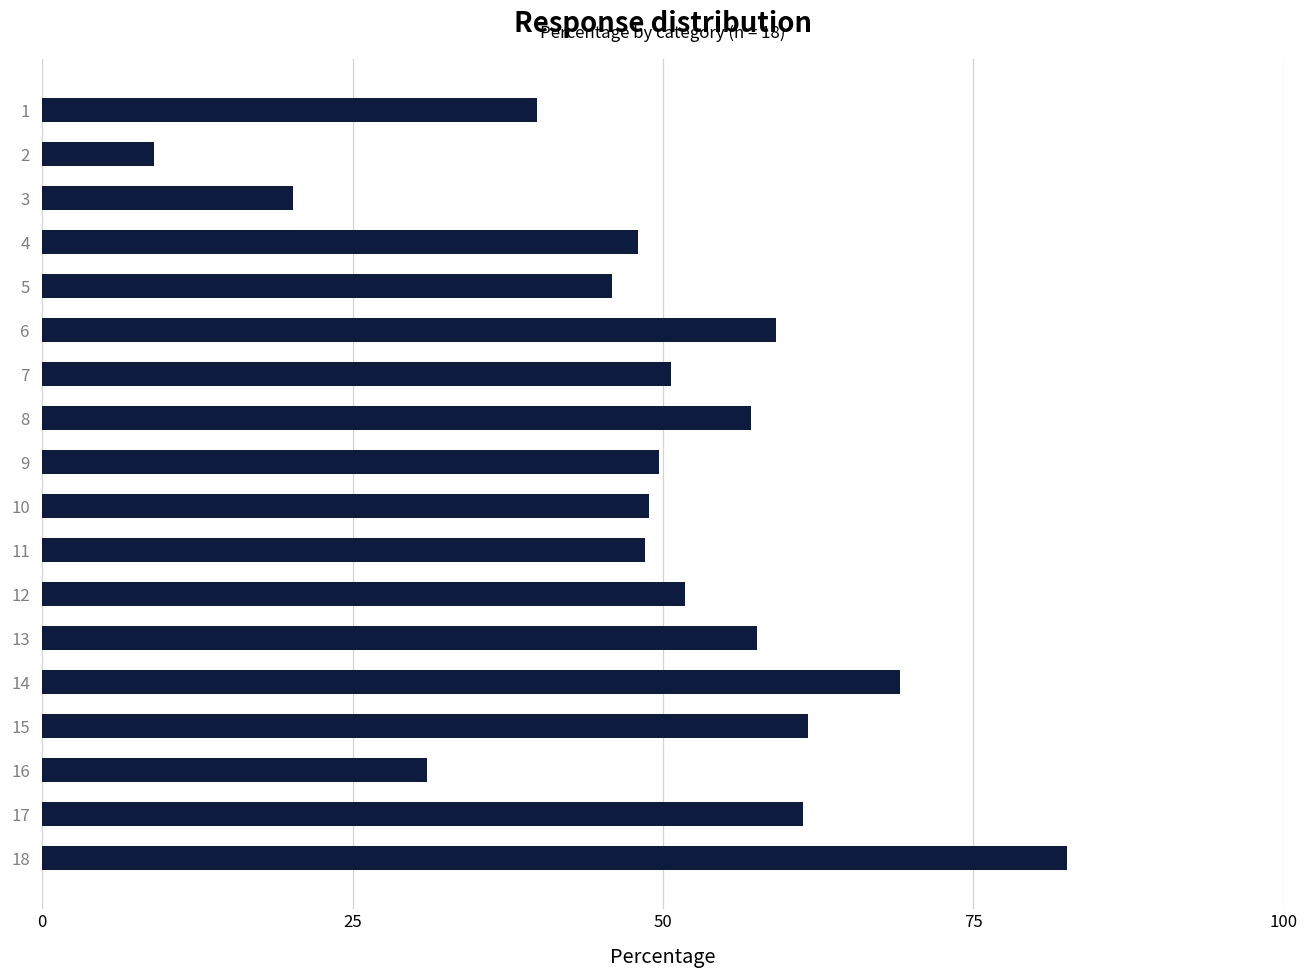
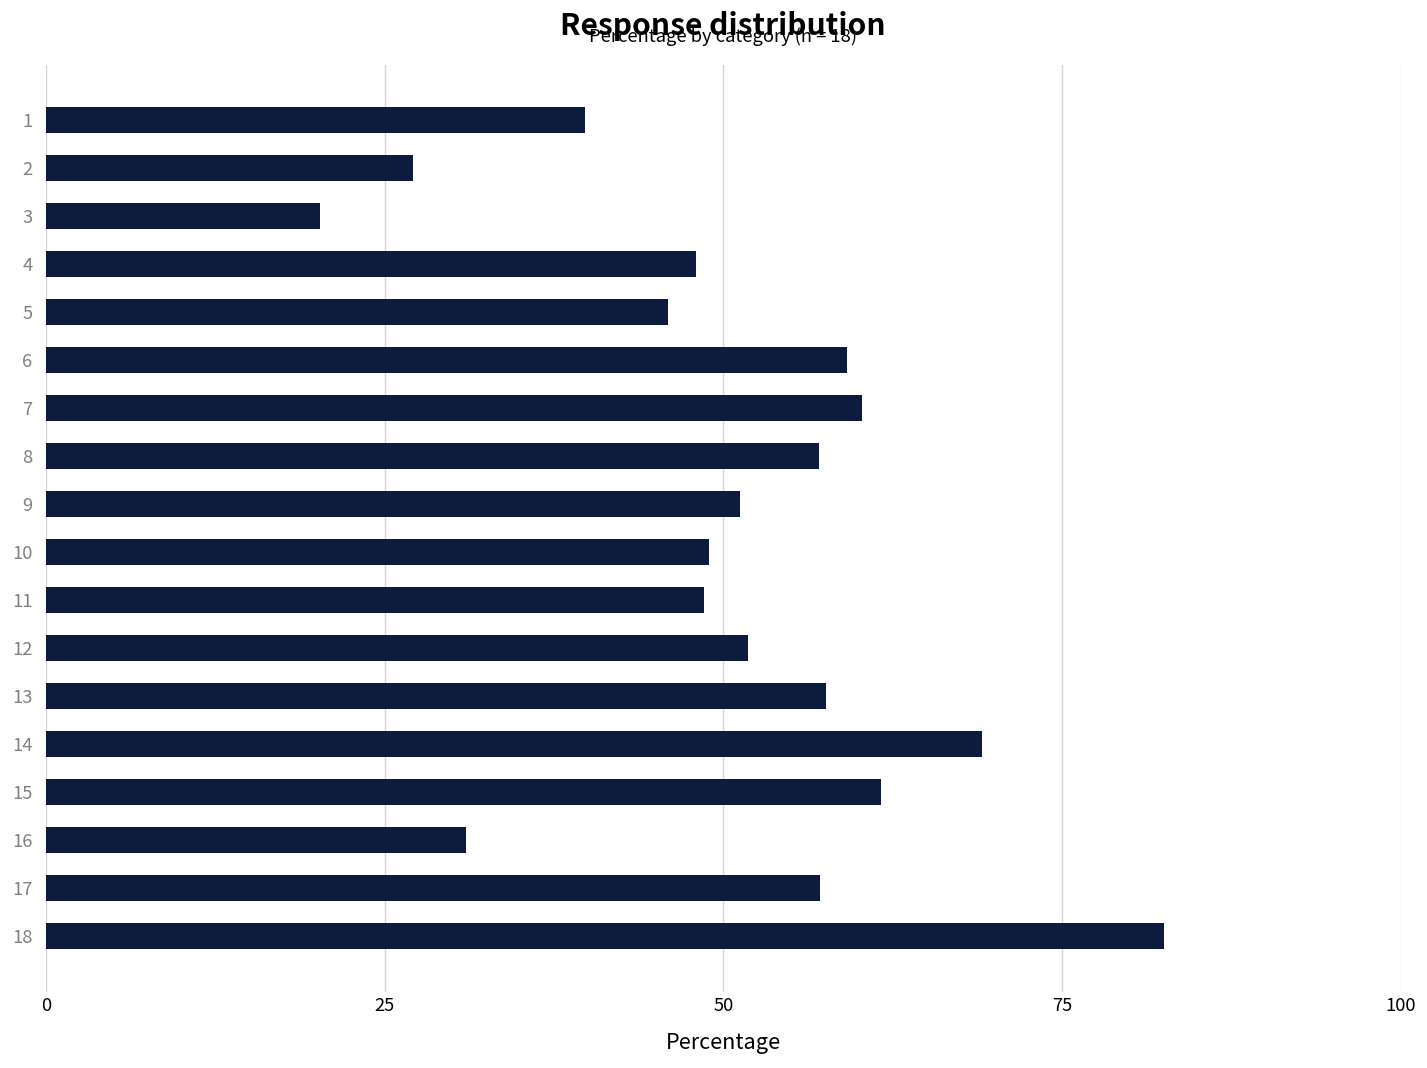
2: 9.0 -> 27.1
7: 50.7 -> 60.3
9: 49.7 -> 51.2
17: 61.3 -> 57.1
